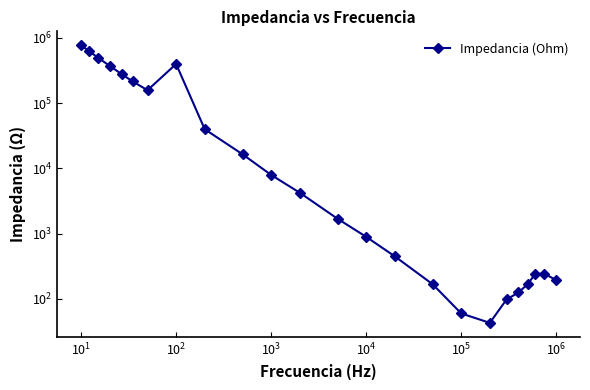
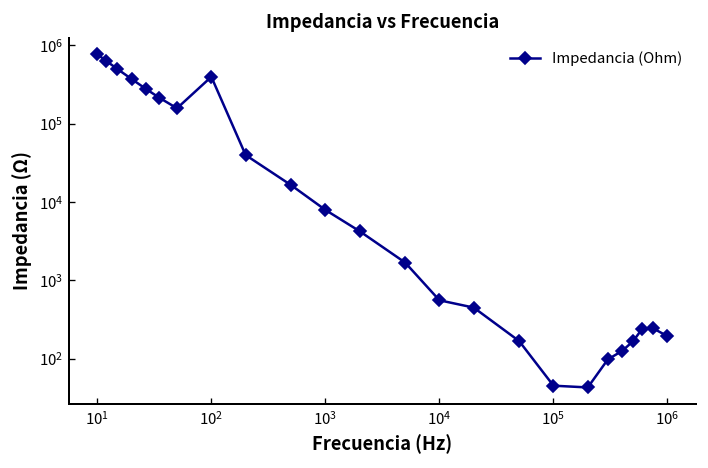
10^4: 900 -> 600
10^5: 60 -> 40
